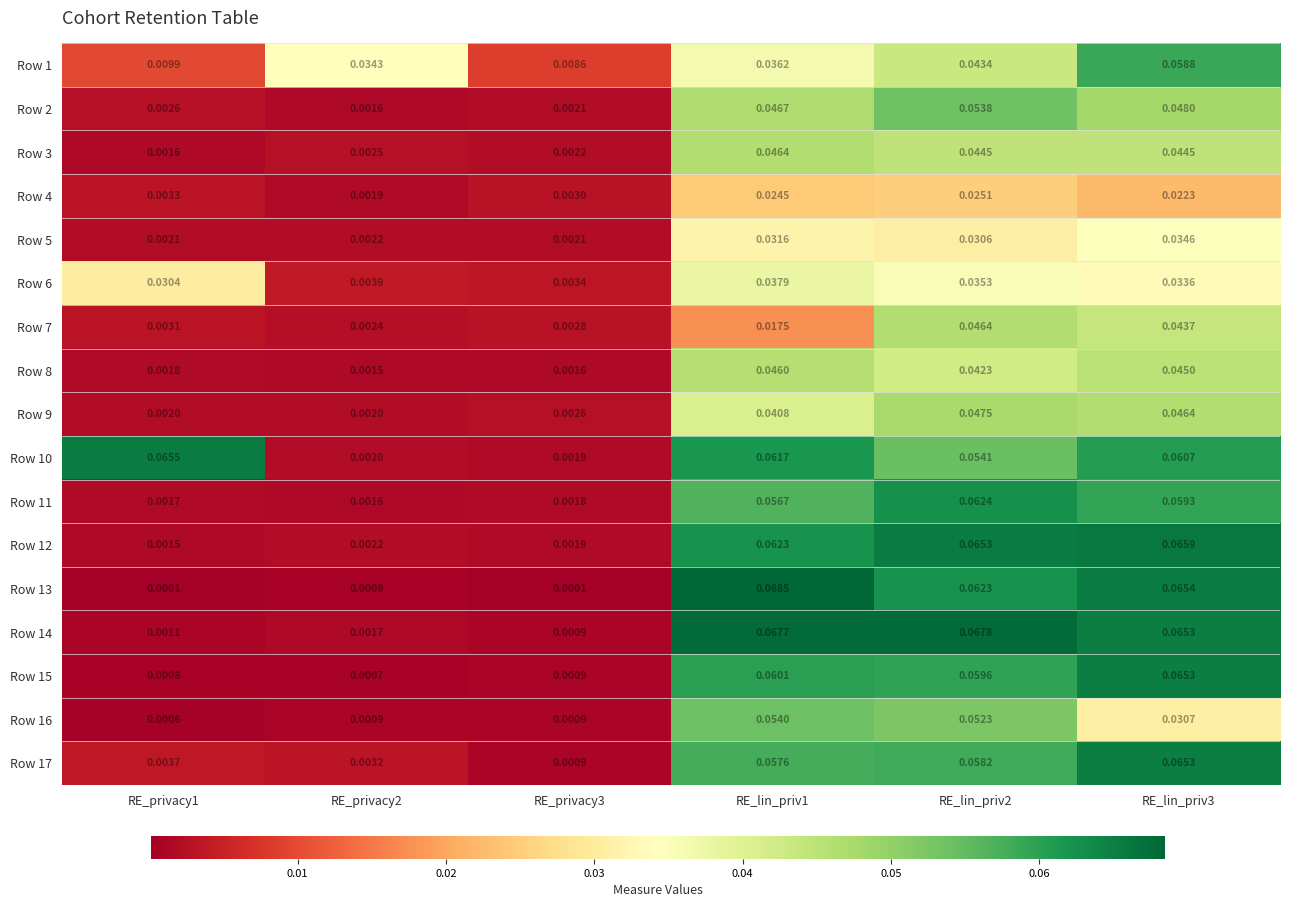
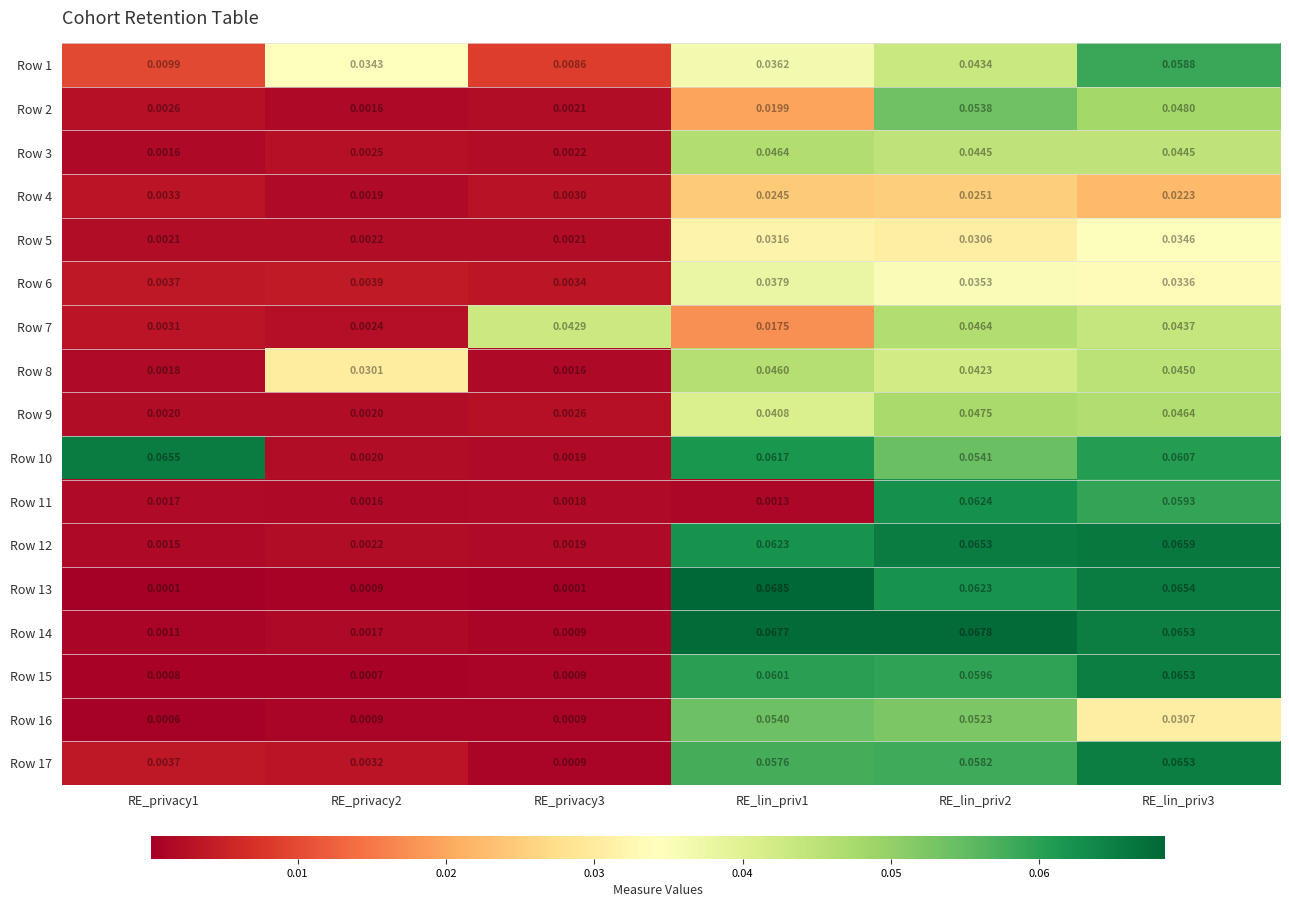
Row 2, RE_lin_priv1: 0.0467 -> 0.0199
Row 6, RE_privacy1: 0.0304 -> 0.0037
Row 7, RE_privacy3: 0.0028 -> 0.0429
Row 8, RE_privacy2: 0.0015 -> 0.0301
Row 11, RE_lin_priv1: 0.0567 -> 0.0013
